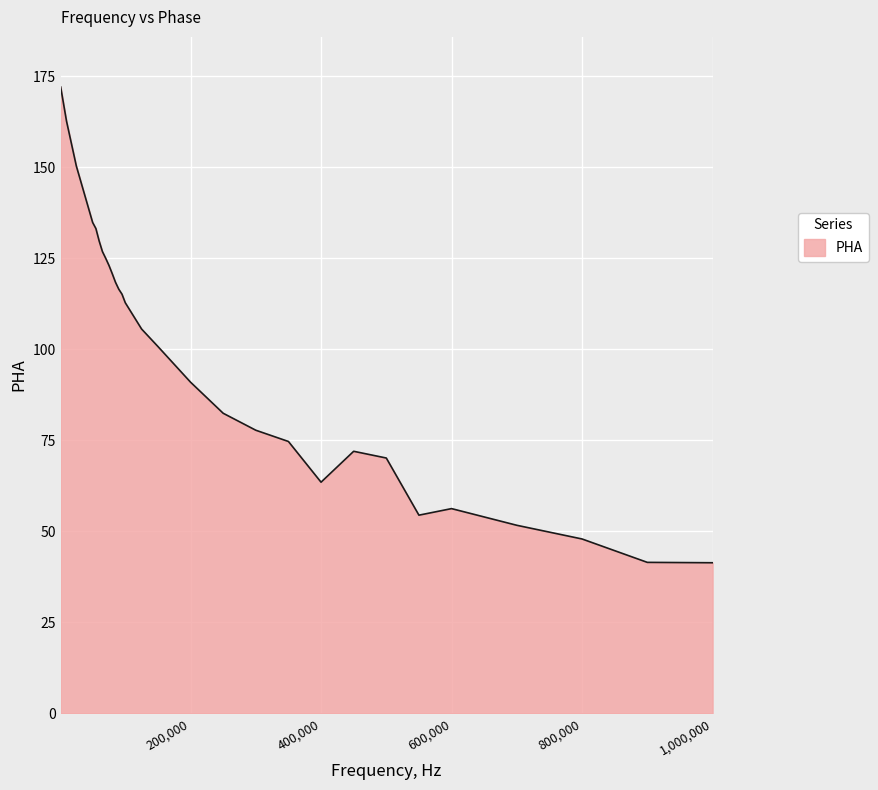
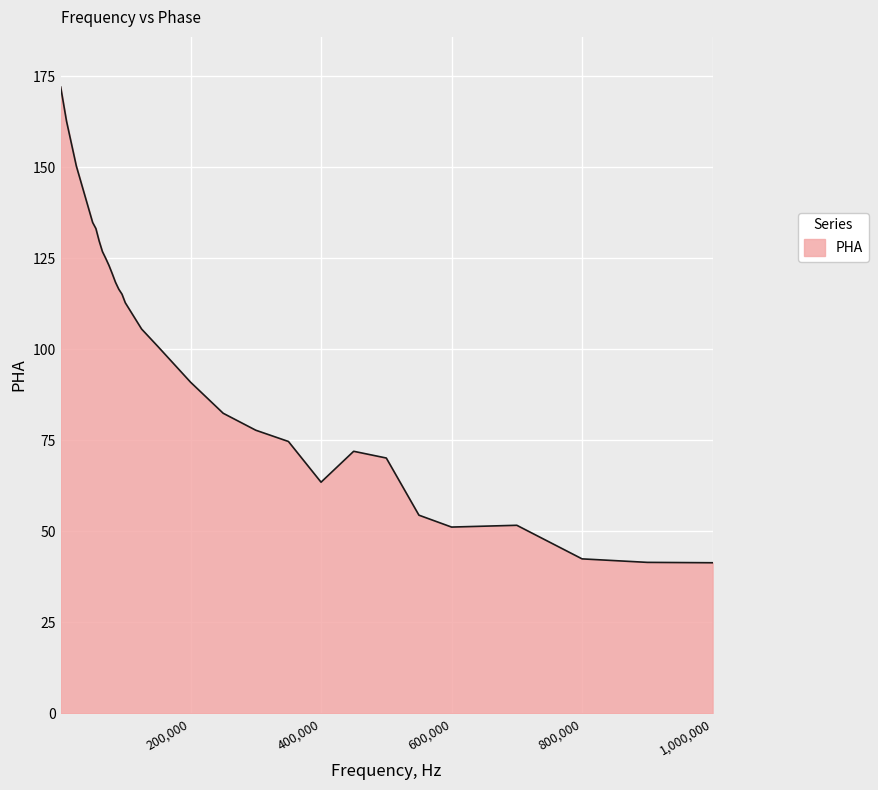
600,000: 56 -> 51
800,000: 48 -> 42
